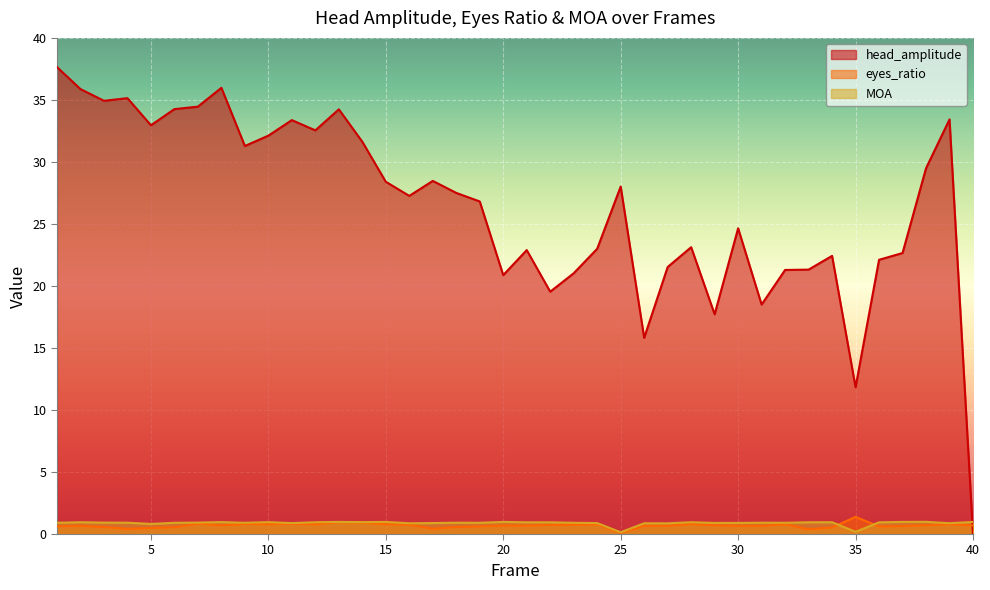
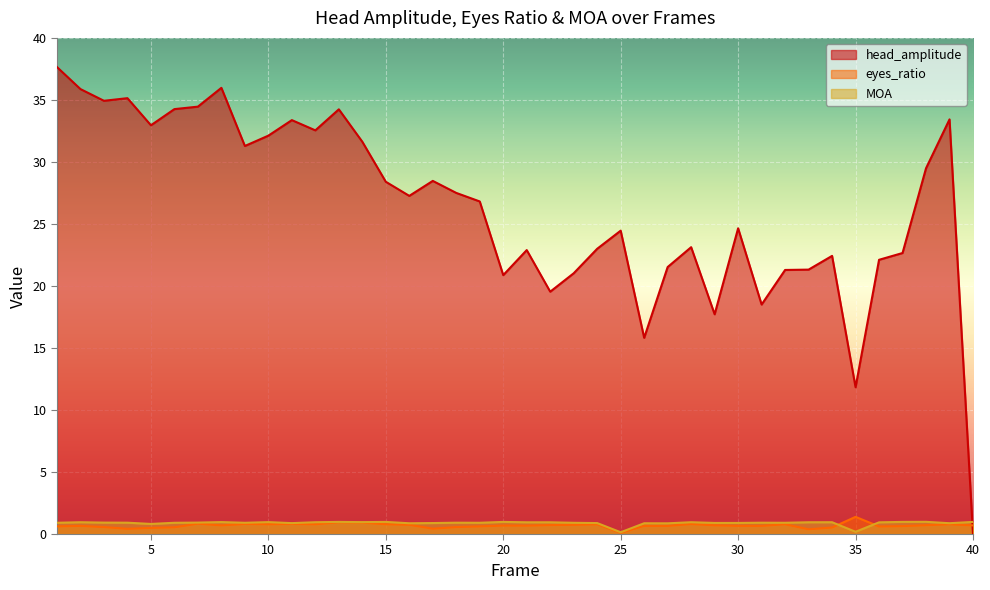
head_amplitude, 25: 28.0 -> 24.5
